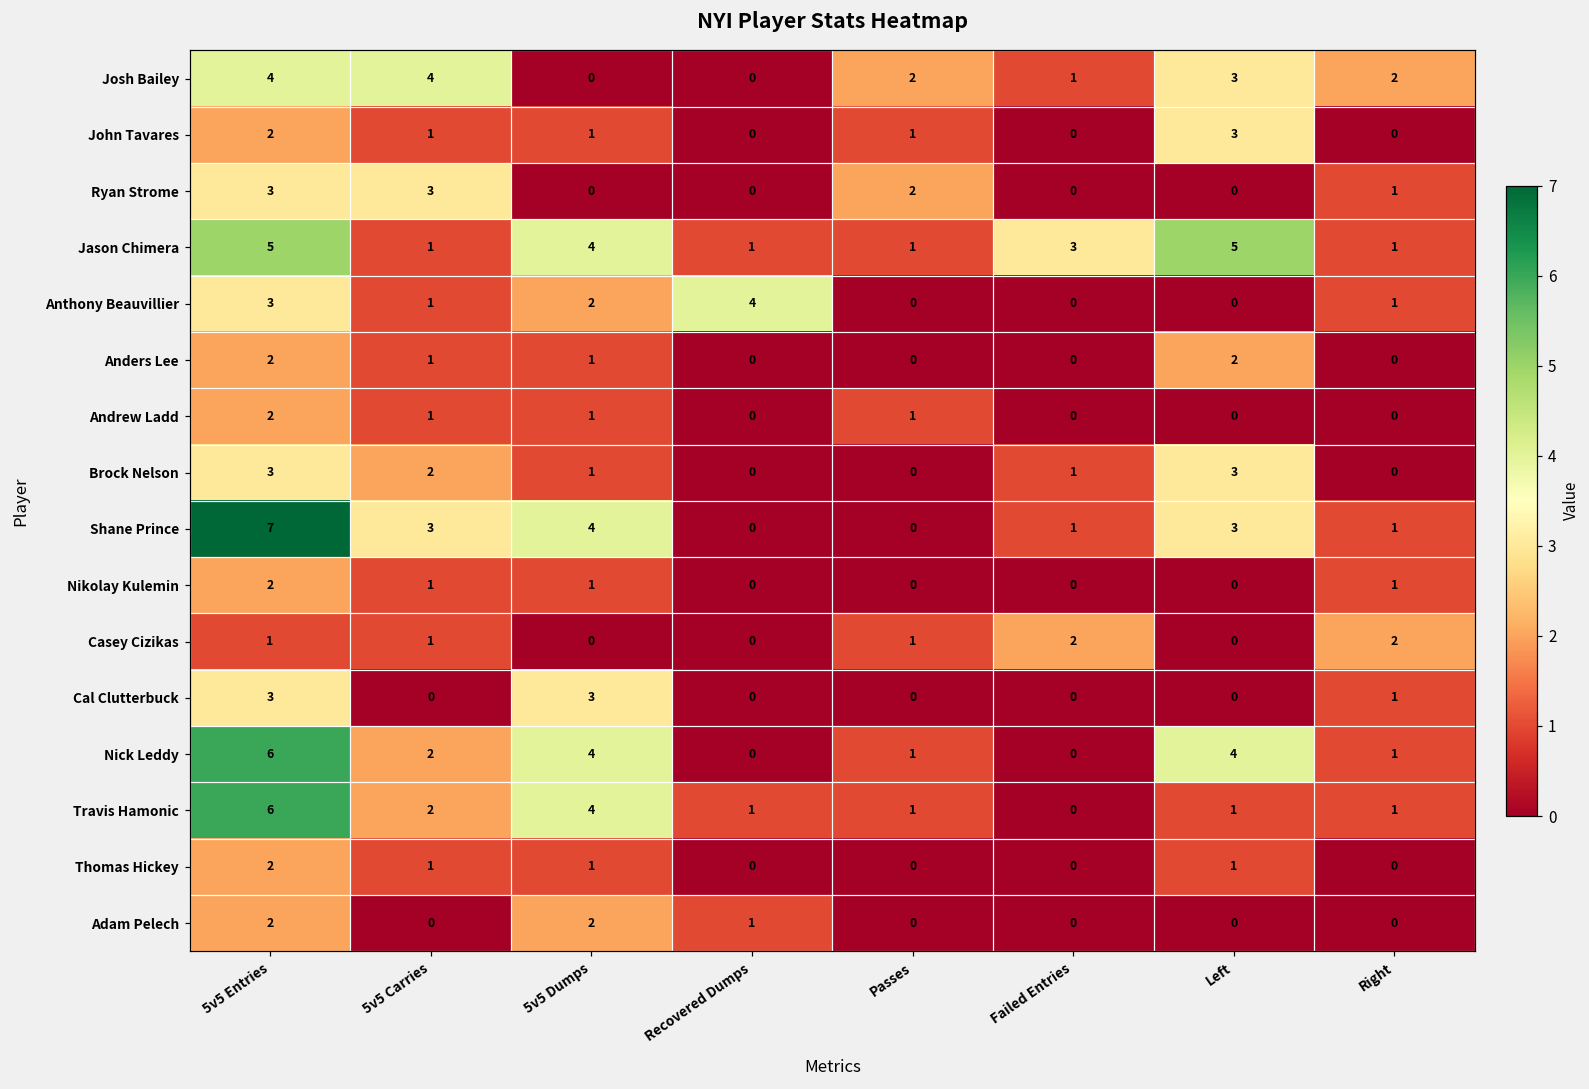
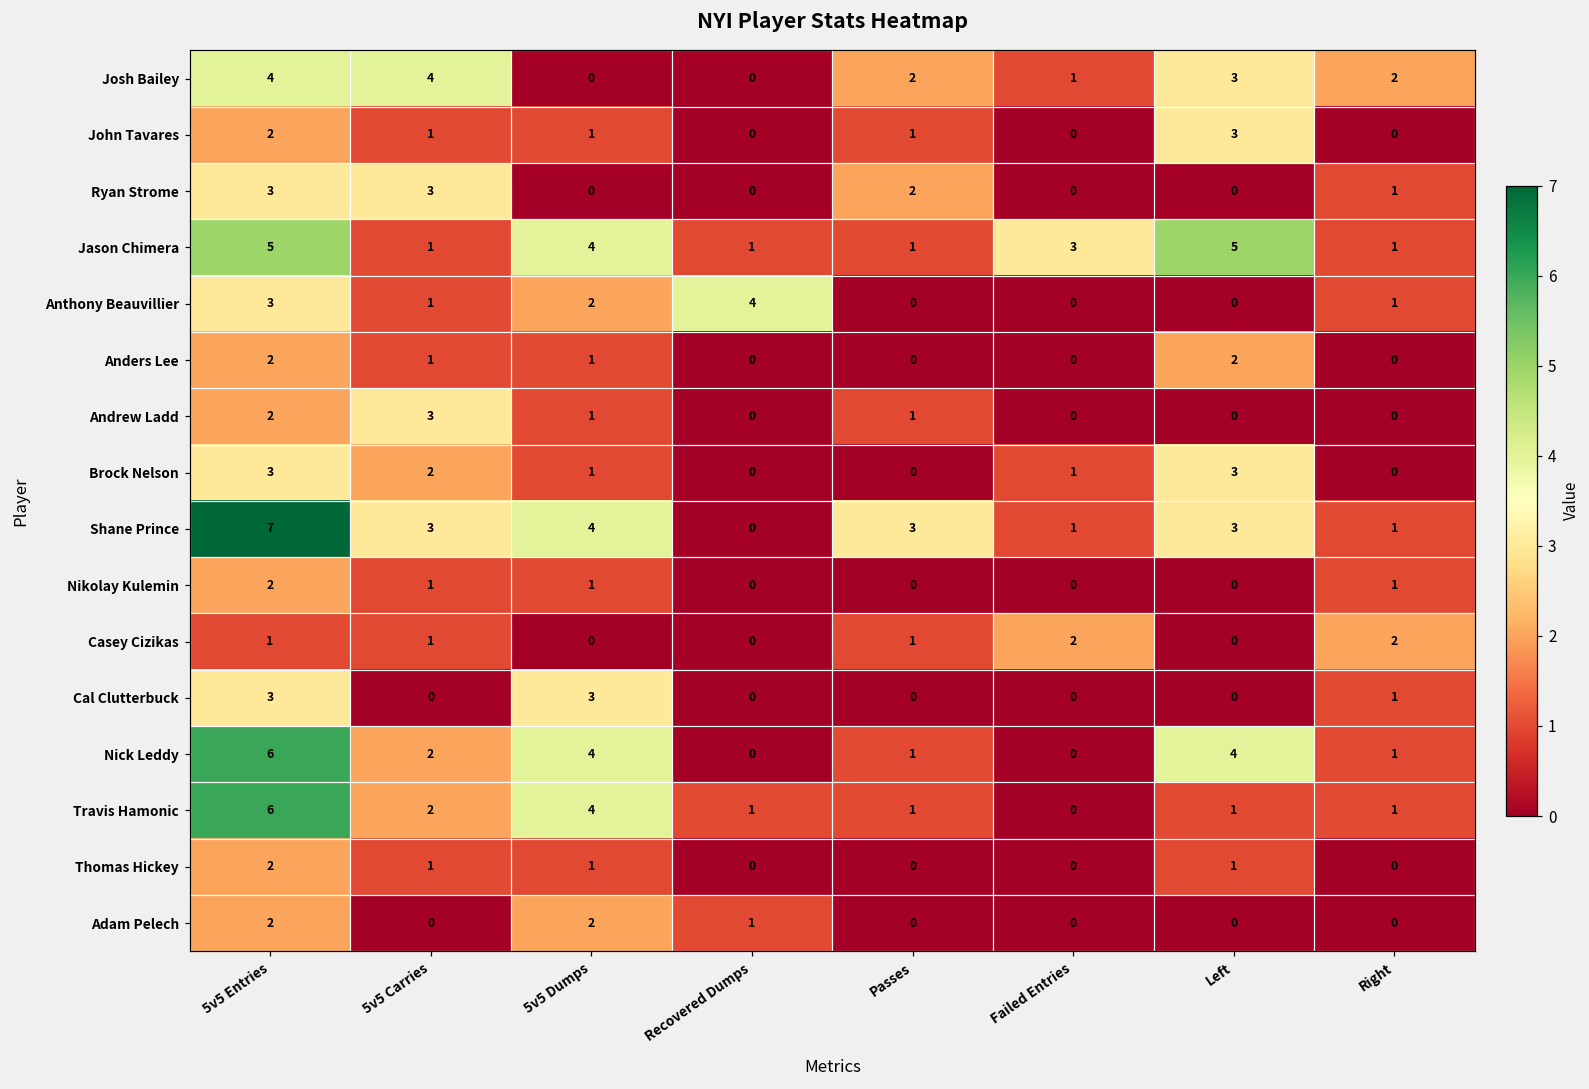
Andrew Ladd, 5v5 Carries: 1 -> 3
Shane Prince, Passes: 0 -> 3
